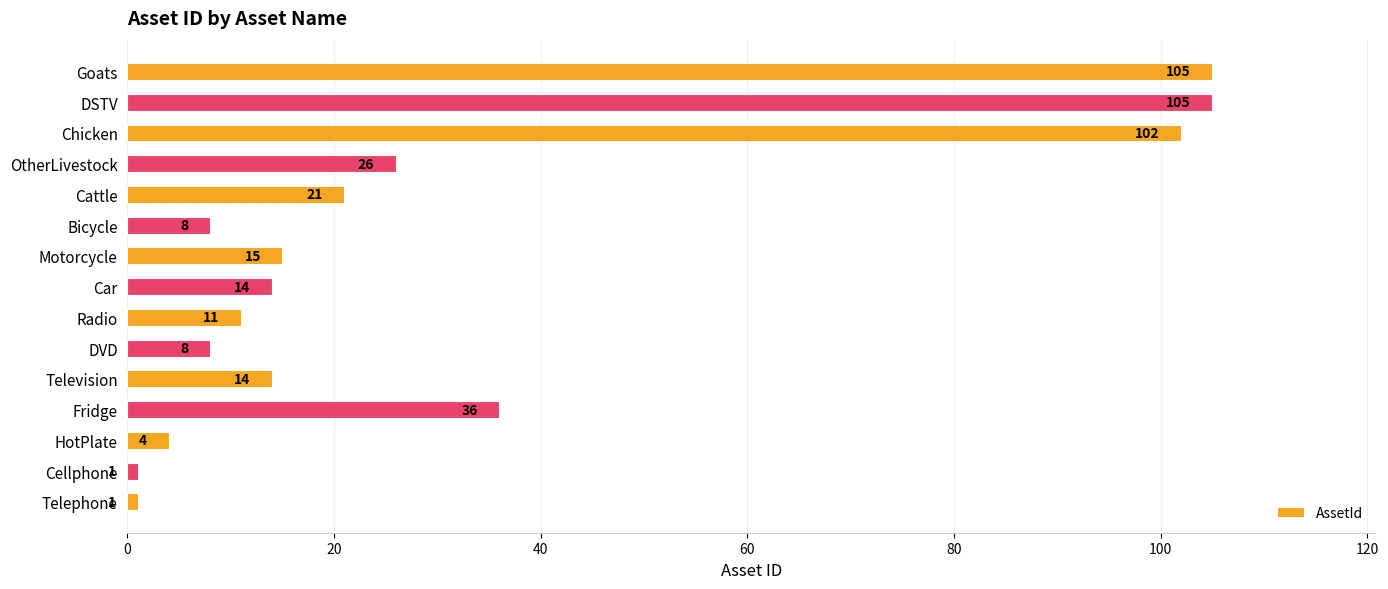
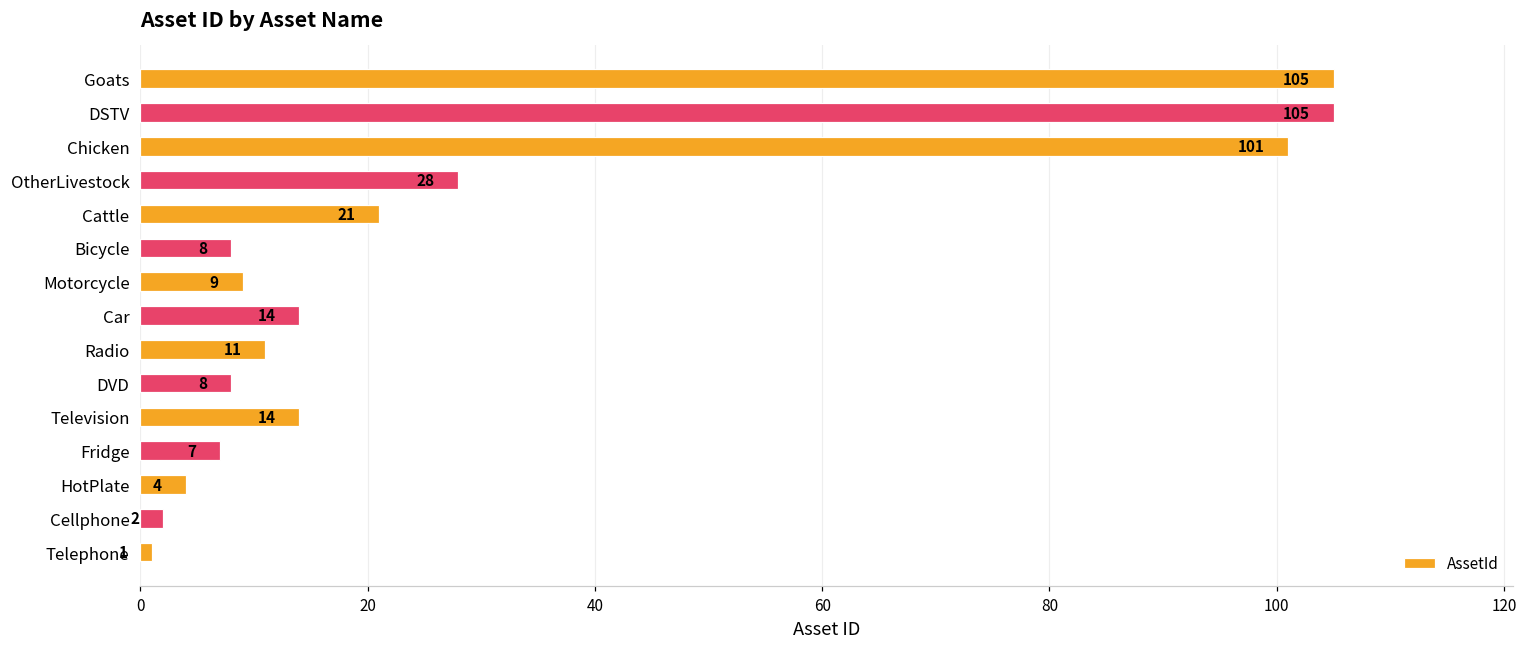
Chicken: 102 -> 101
OtherLivestock: 26 -> 28
Motorcycle: 15 -> 9
Fridge: 36 -> 7
Cellphone: 1 -> 2
